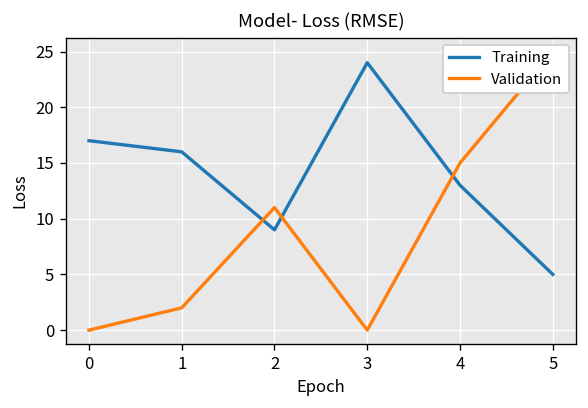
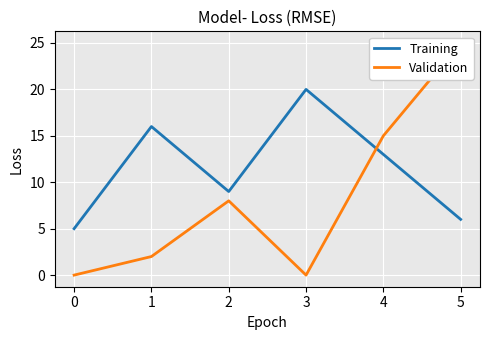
Training, 0: 17 -> 5
Validation, 2: 11 -> 8
Training, 3: 24 -> 20
Training, 5: 5 -> 6
